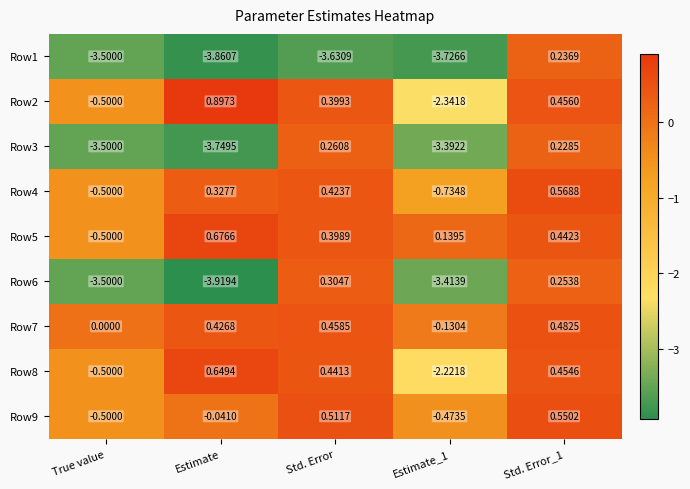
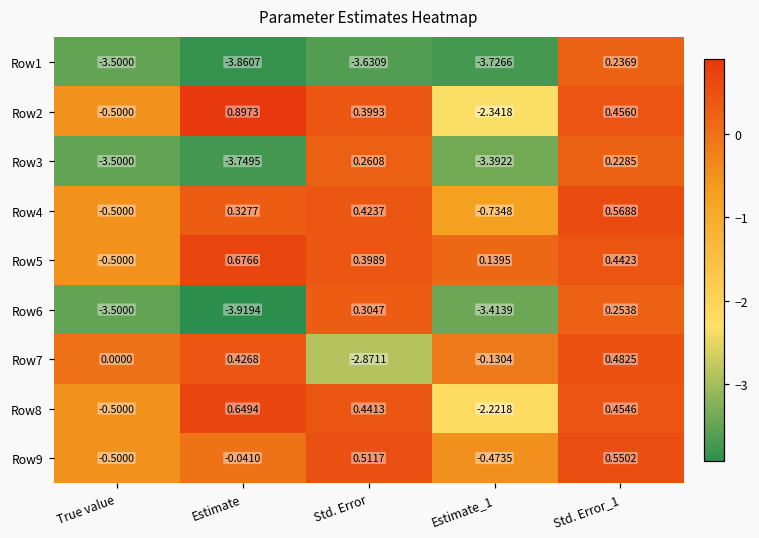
Row7, Std. Error: 0.4585 -> -2.8711
